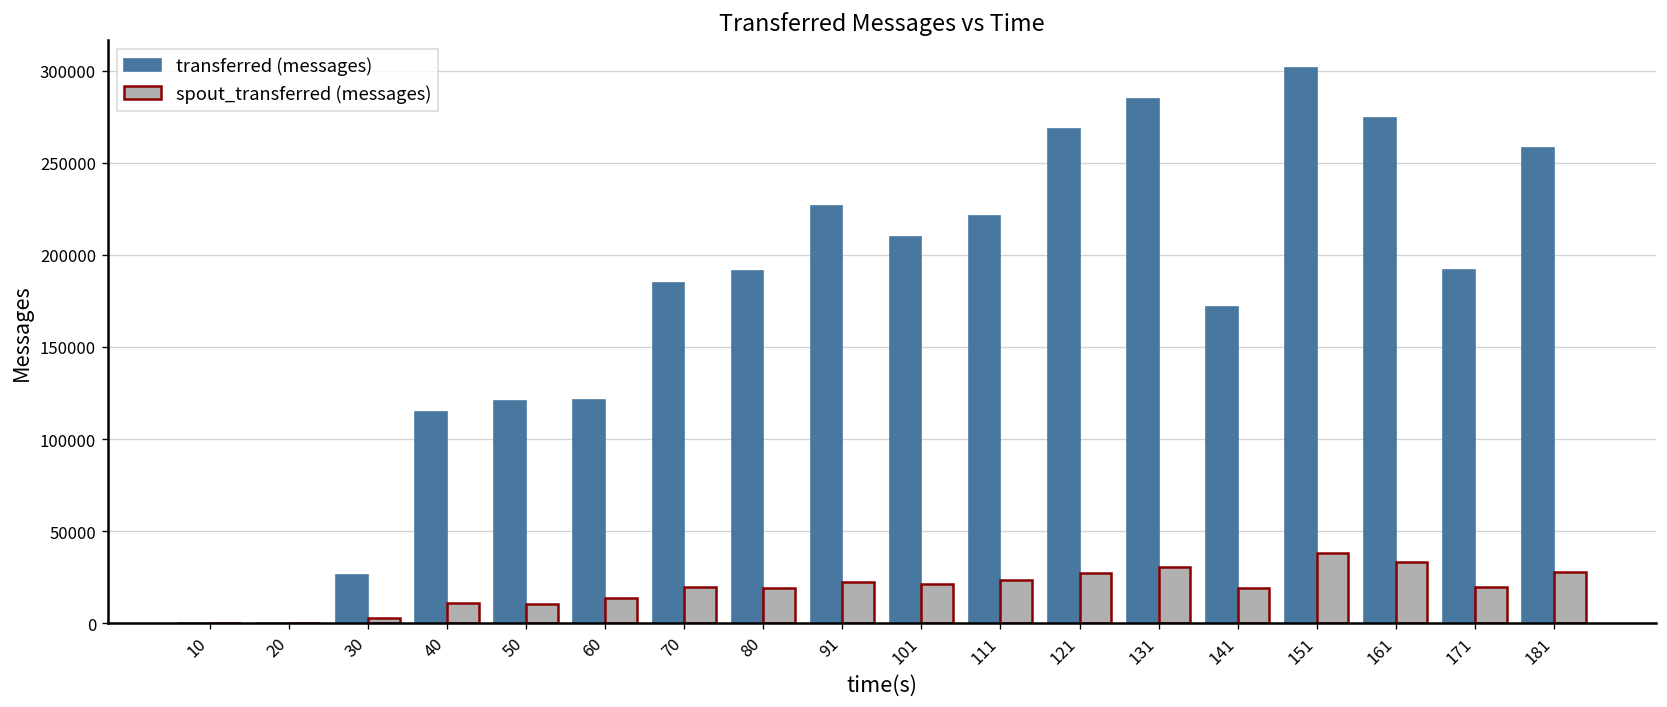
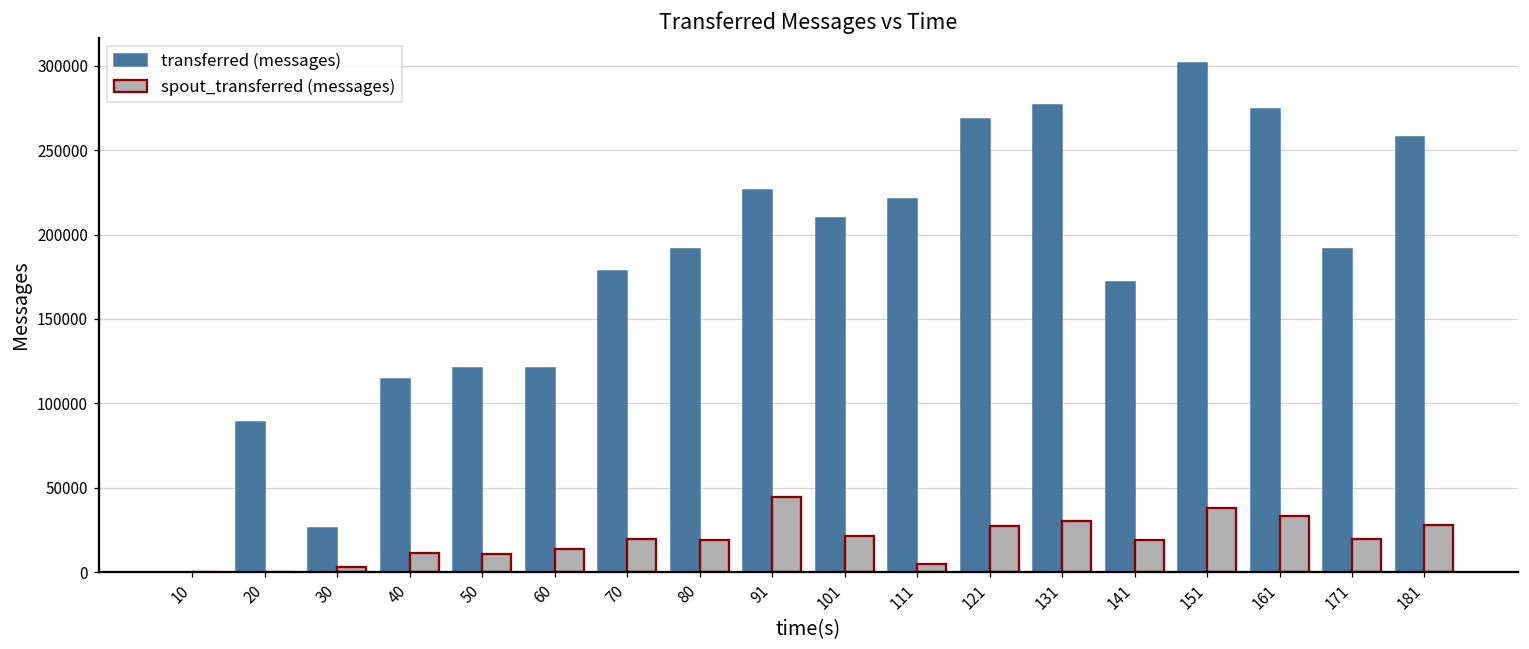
transferred (messages), 20: 0 -> 89000
transferred (messages), 70: 185000 -> 178000
spout_transferred (messages), 91: 22000 -> 44000
spout_transferred (messages), 111: 23000 -> 5000
transferred (messages), 131: 285000 -> 277000
